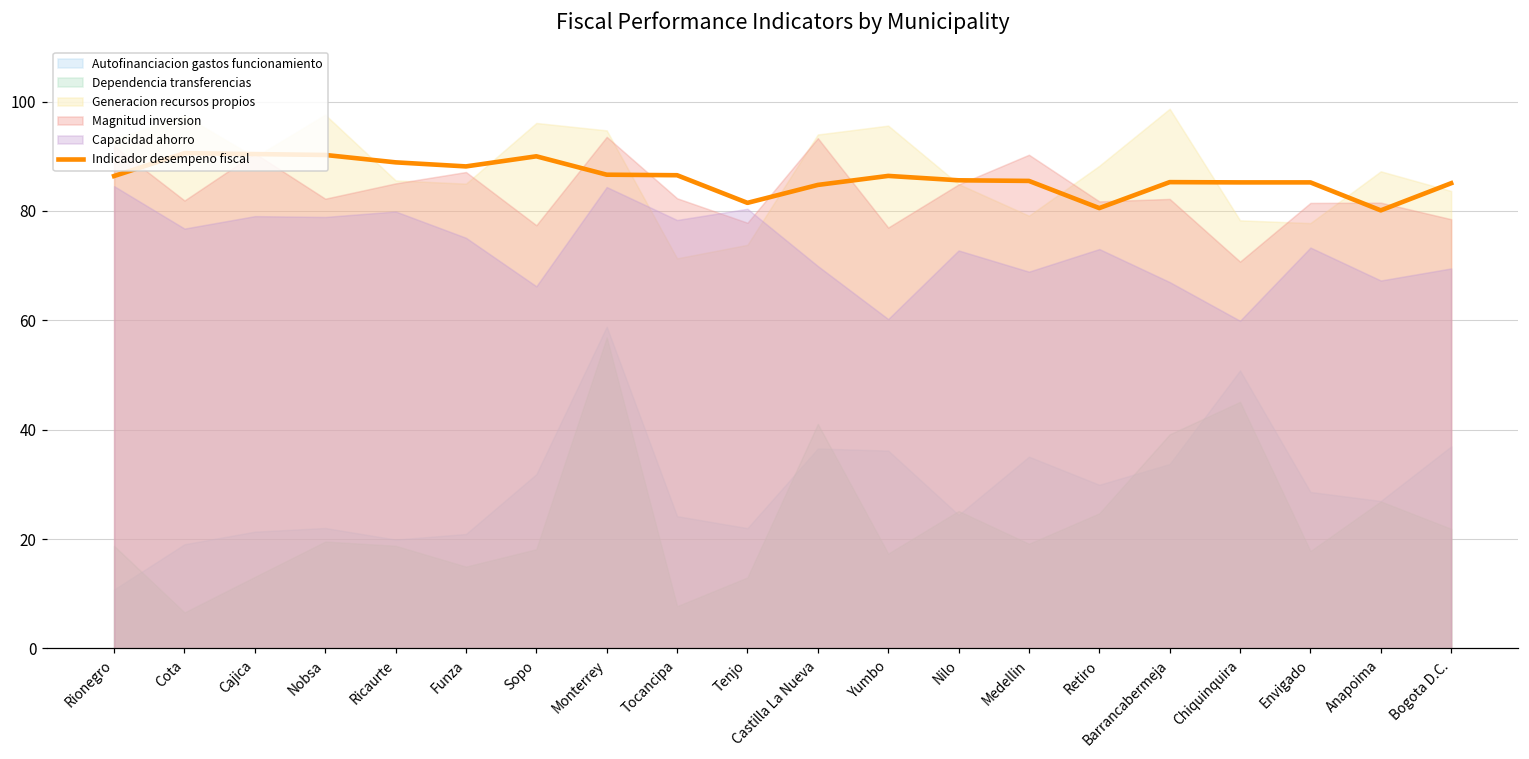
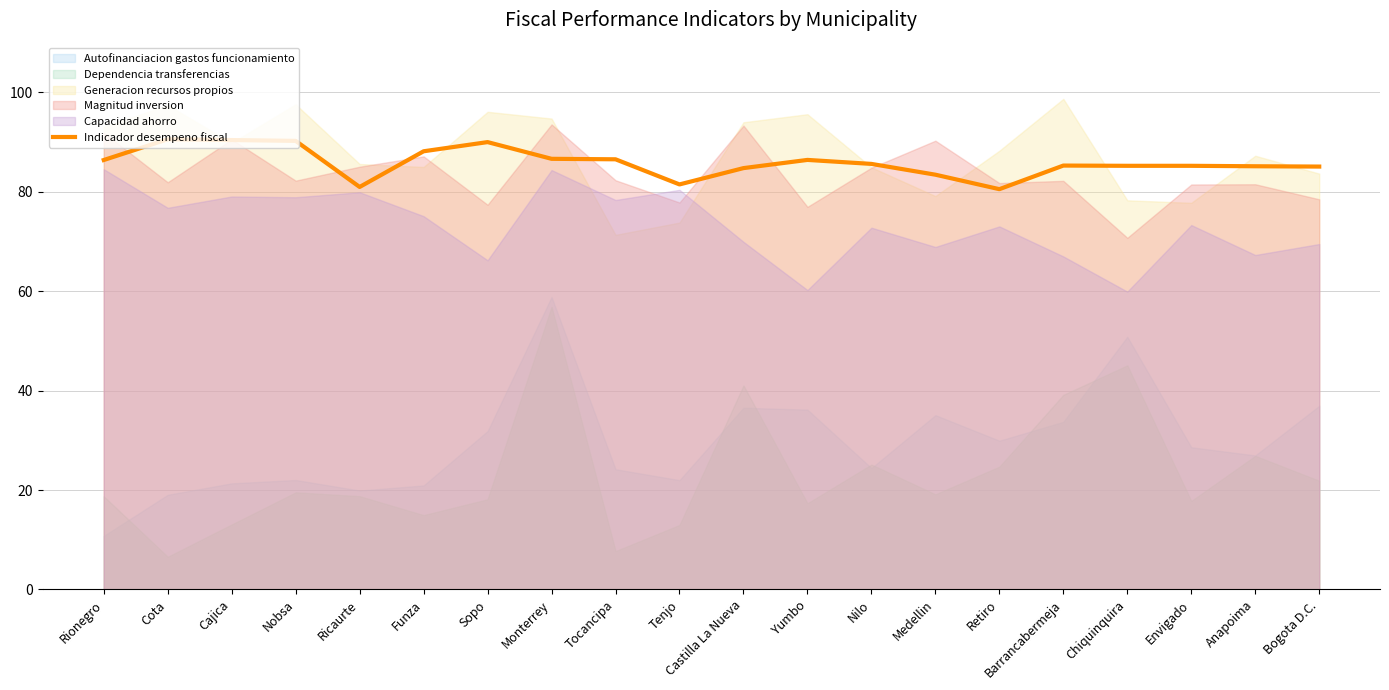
Indicador desempeno fiscal, Ricaurte: 89 -> 81
Indicador desempeno fiscal, Medellin: 85 -> 83
Indicador desempeno fiscal, Anapoima: 80 -> 85
